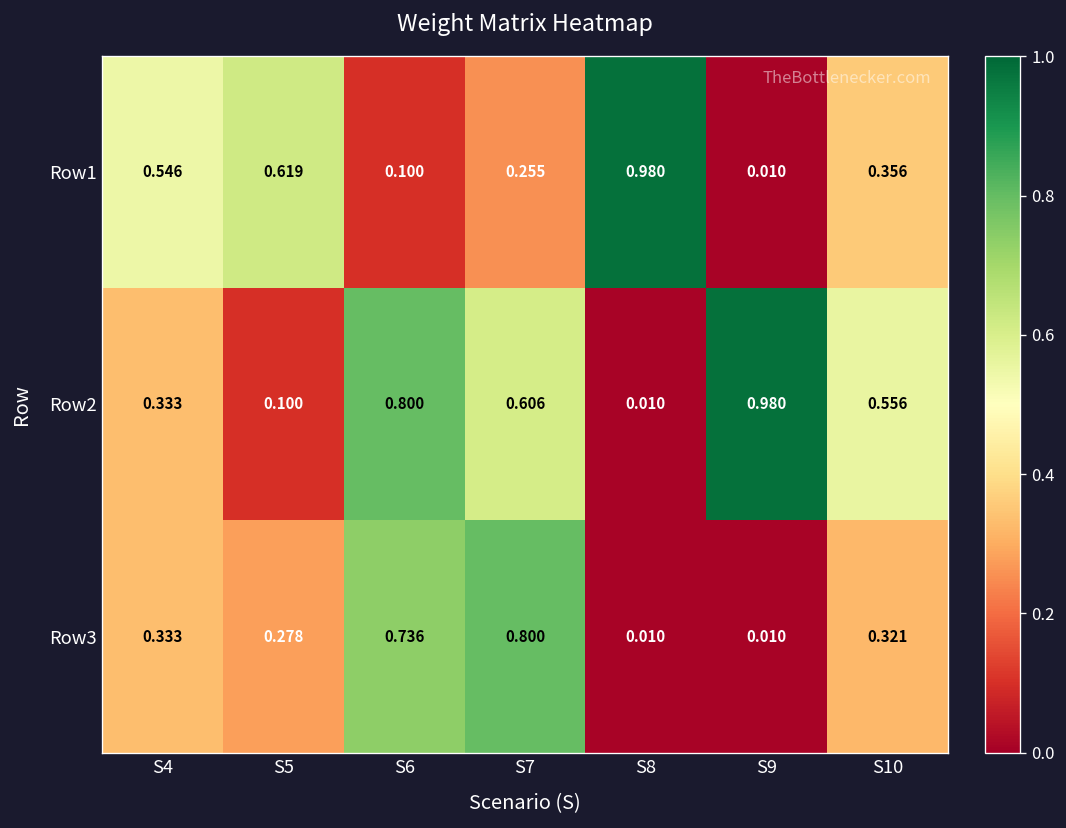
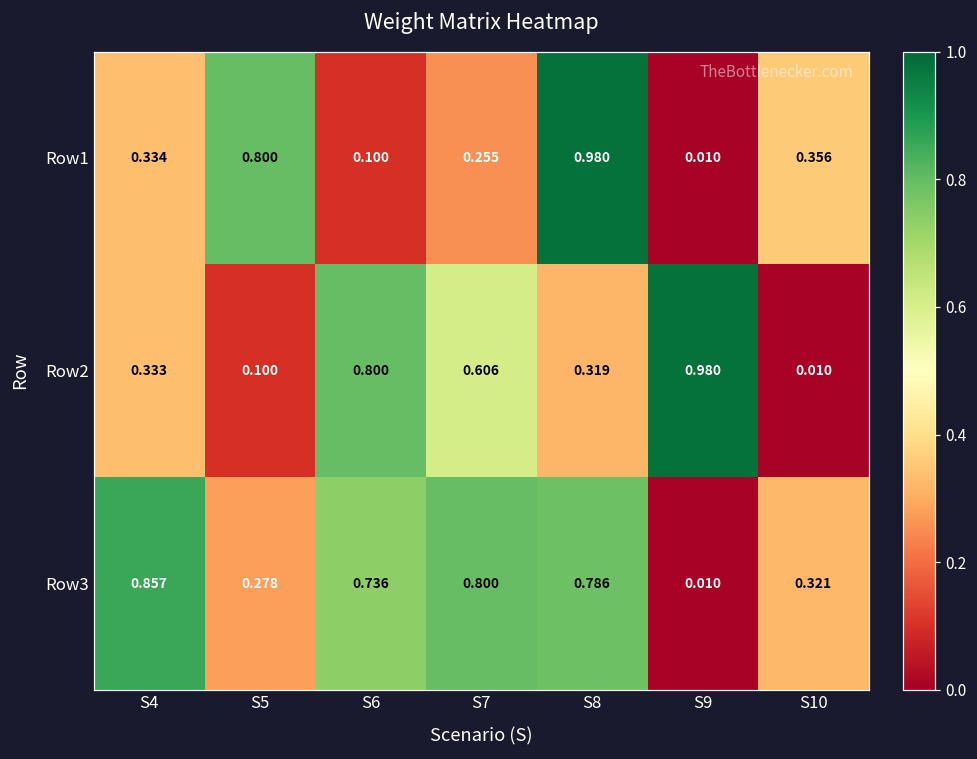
Row1, S4: 0.546 -> 0.334
Row1, S5: 0.619 -> 0.800
Row2, S8: 0.010 -> 0.319
Row2, S10: 0.556 -> 0.010
Row3, S4: 0.333 -> 0.857
Row3, S8: 0.010 -> 0.786
